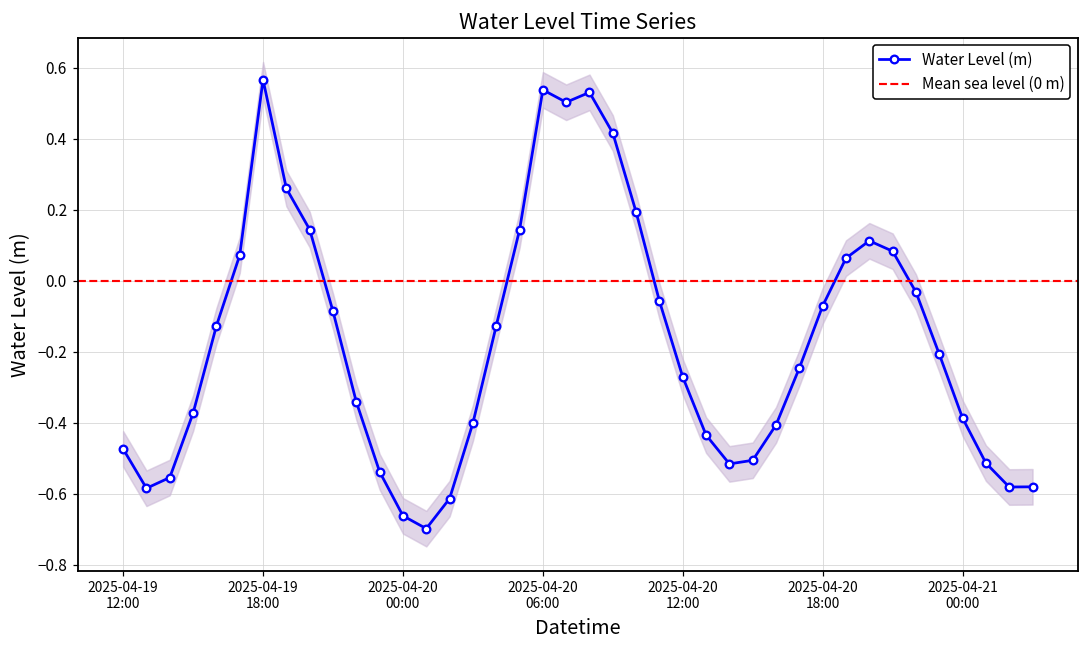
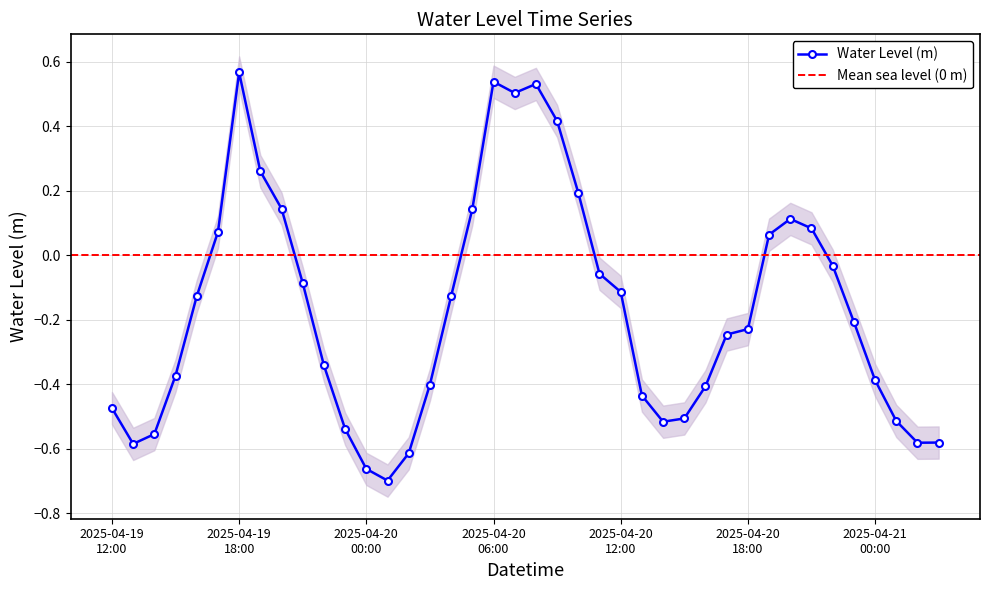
Water Level (m), 2025-04-20 12:00: -0.27 -> -0.11
Water Level (m), 2025-04-20 18:00: -0.07 -> -0.23
